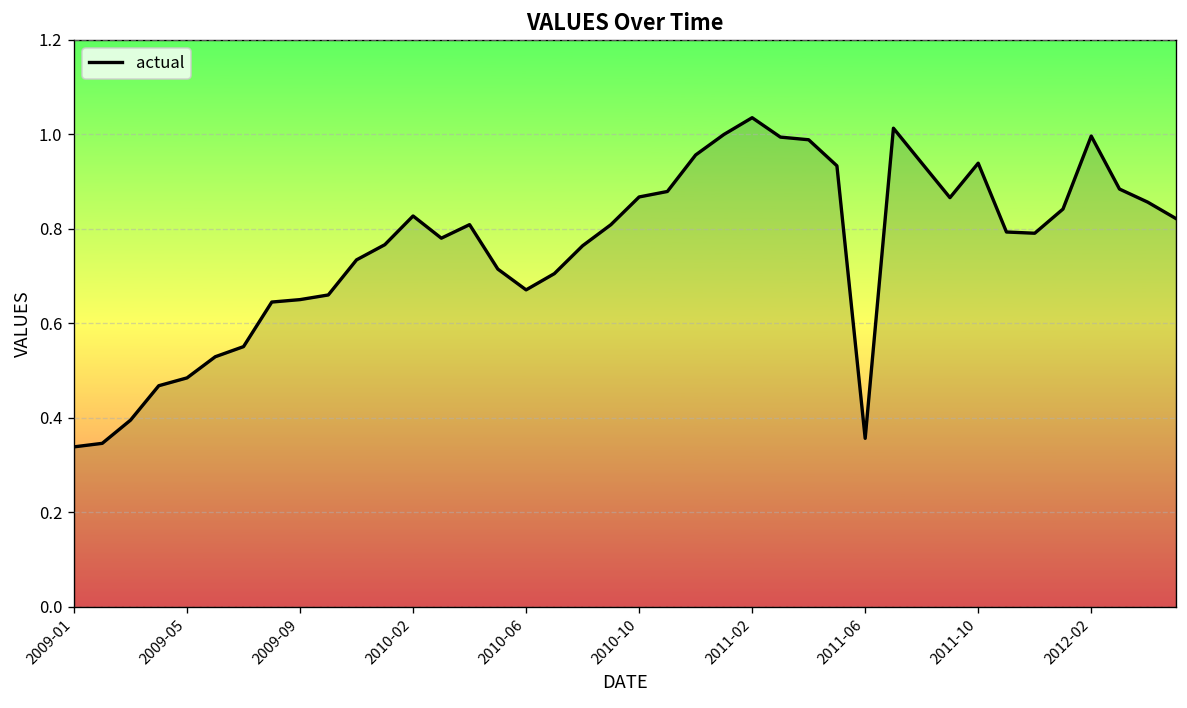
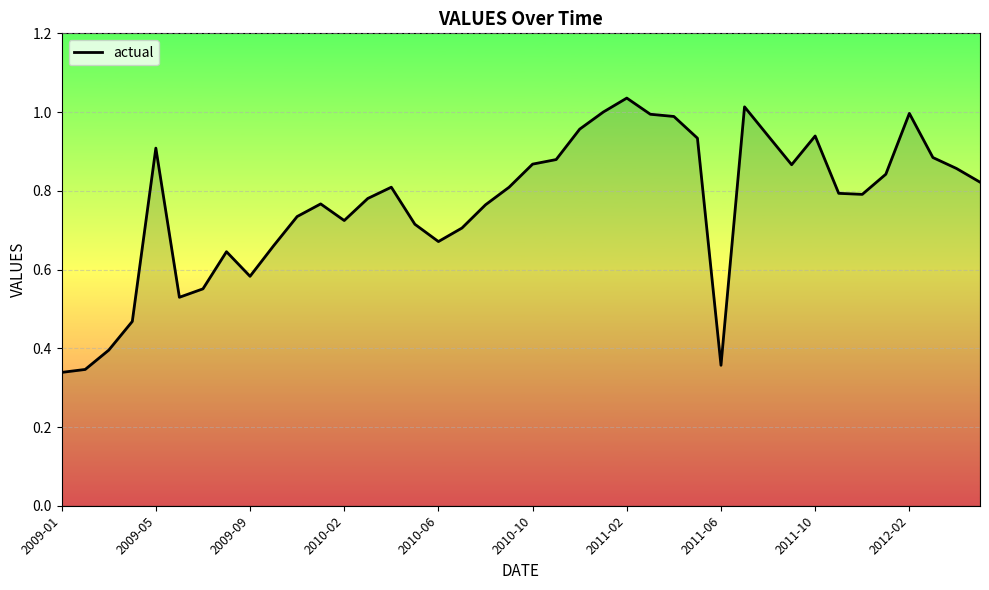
2009-05: 0.48 -> 0.91
2009-09: 0.65 -> 0.58
2010-02: 0.83 -> 0.72
